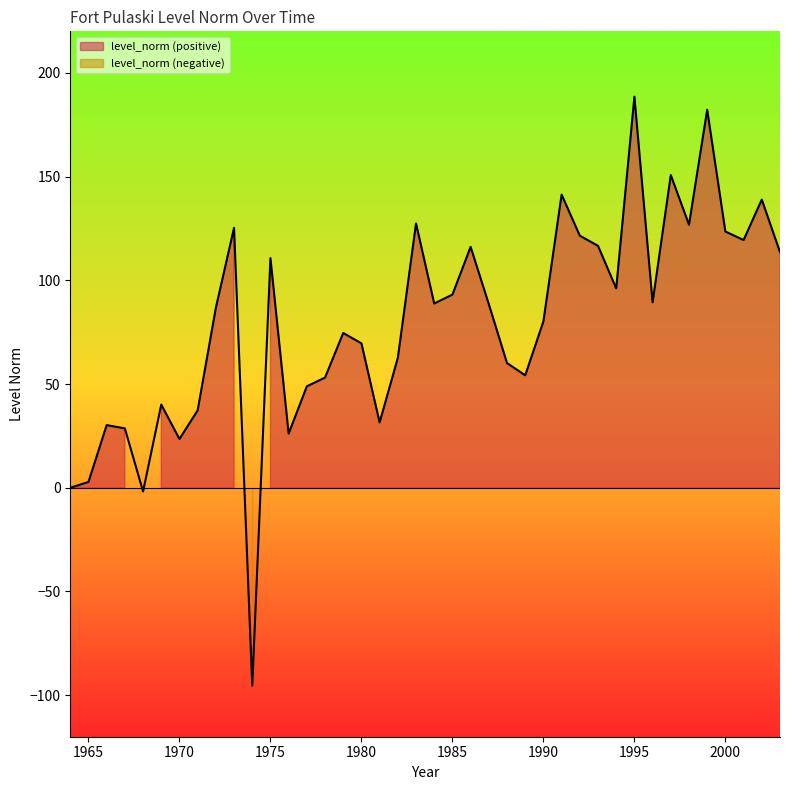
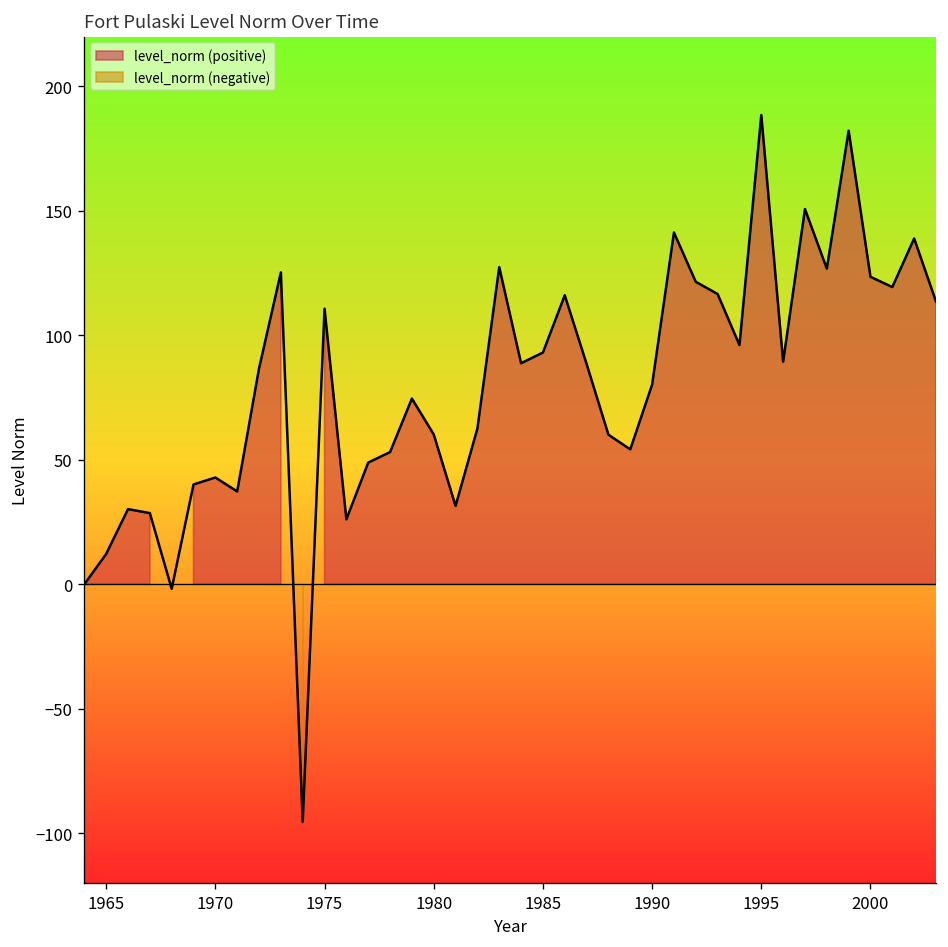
1965: 3 -> 12
1970: 24 -> 43
1980: 70 -> 60
